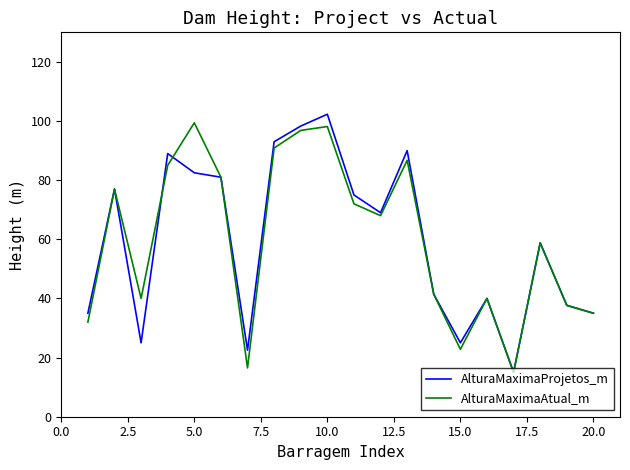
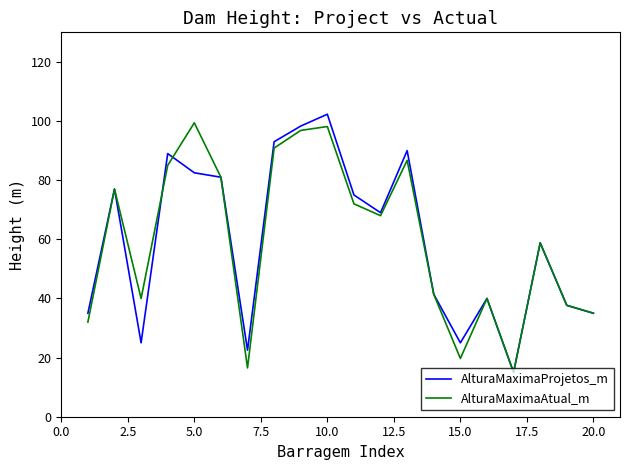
AlturaMaximaAtual_m, 15.0: 23 -> 20
